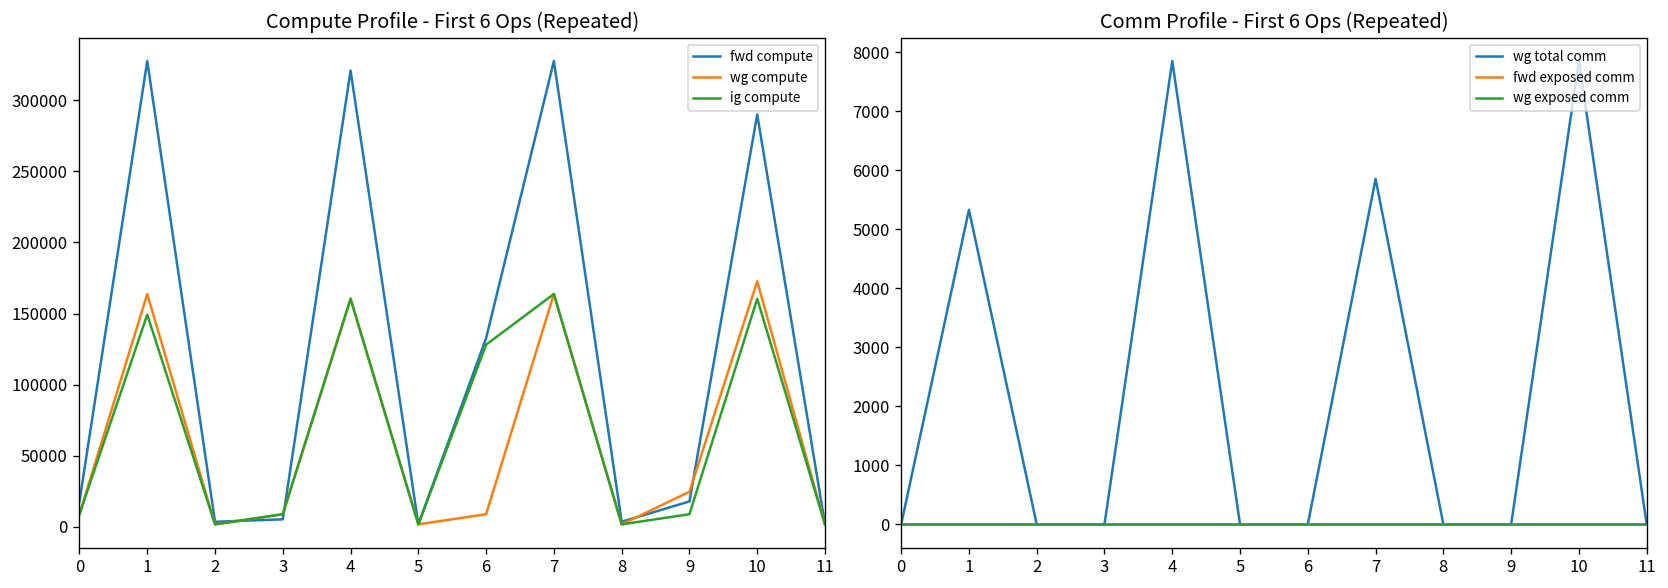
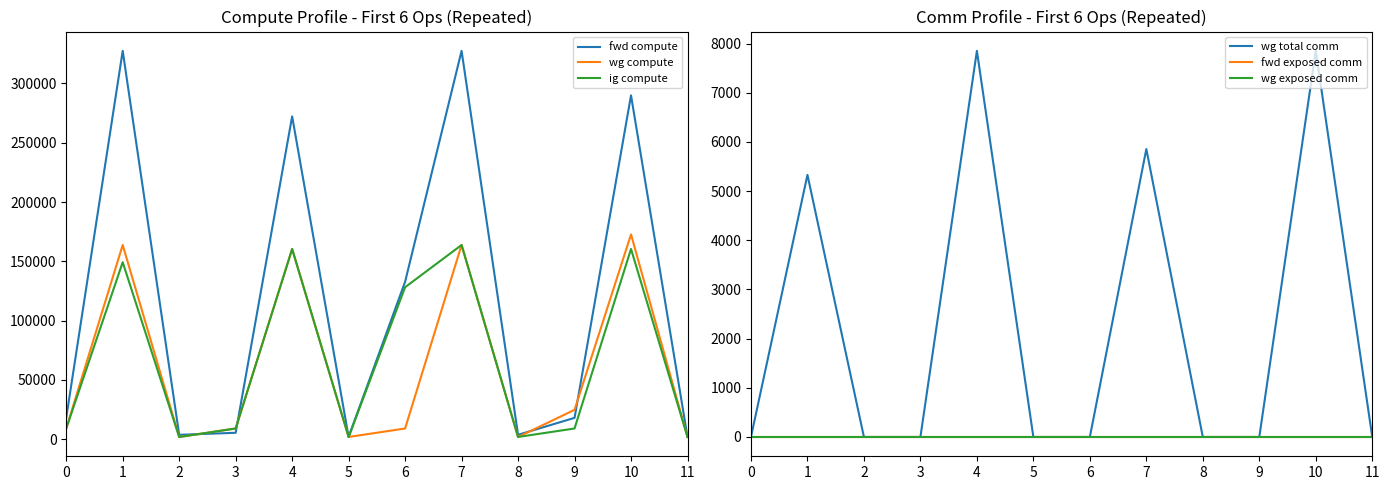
Compute Profile - First 6 Ops (Repeated), fwd compute, 4: 321000 -> 272000
